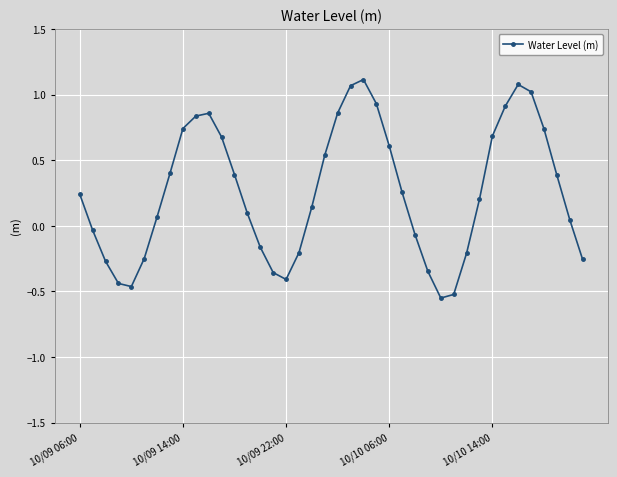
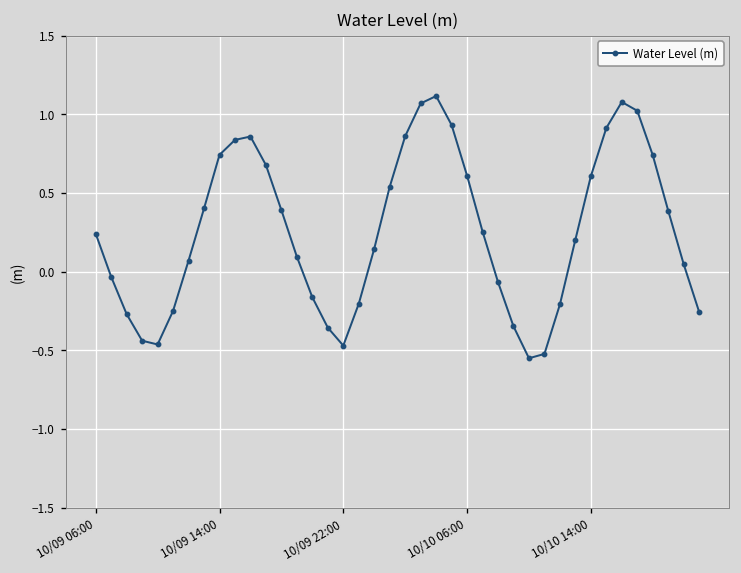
10/09 22:00: -0.41 -> -0.47
10/10 14:00: 0.68 -> 0.61
